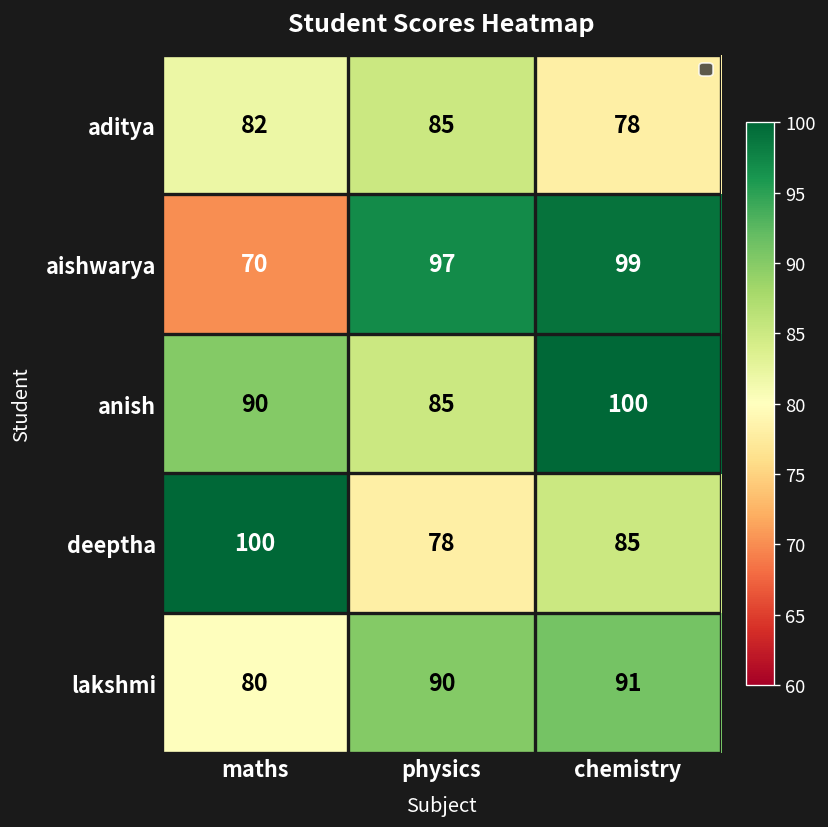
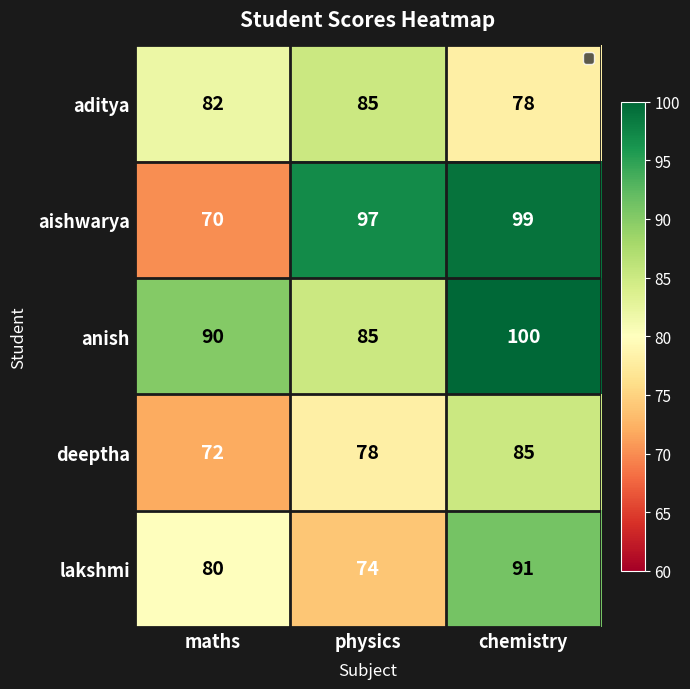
deeptha, maths: 100 -> 72
lakshmi, physics: 90 -> 74
